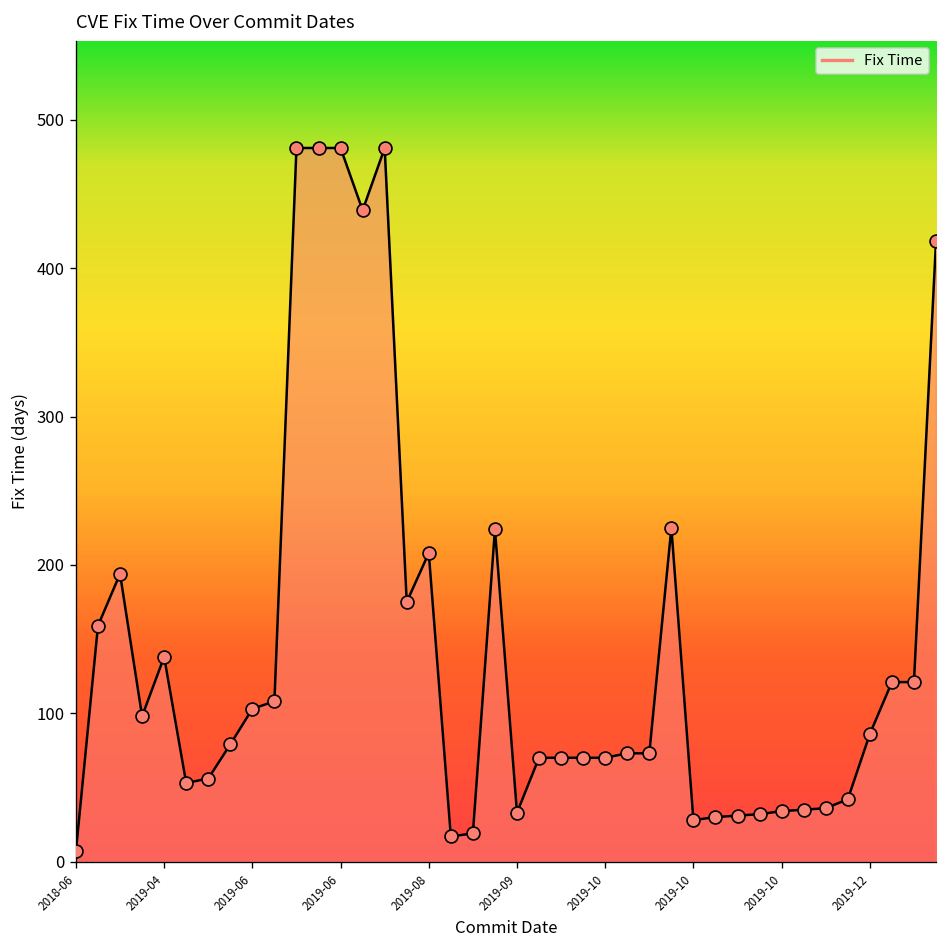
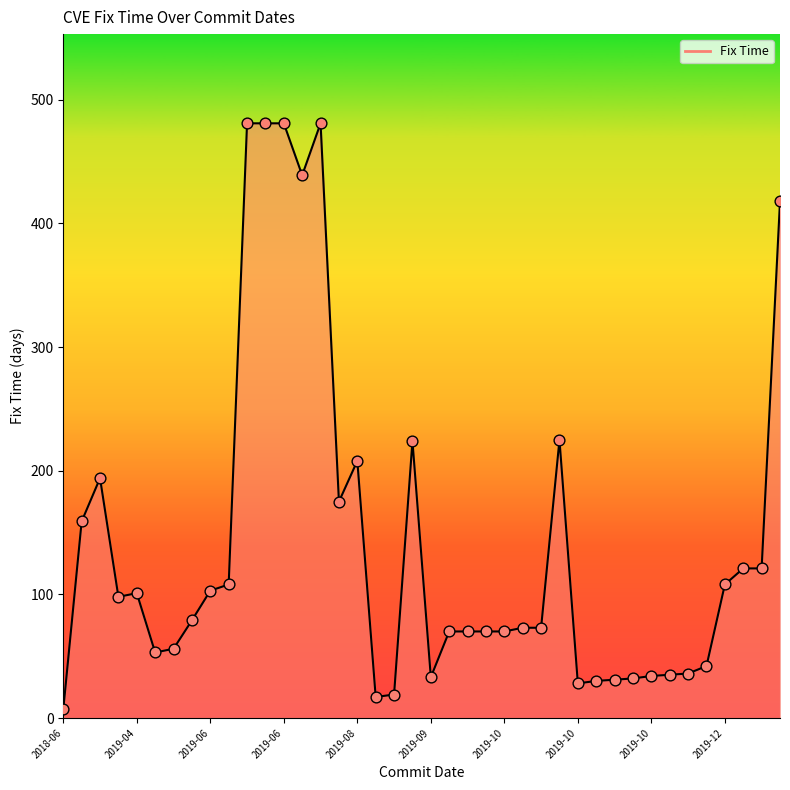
2019-04: 138 -> 101
2019-12: 86 -> 108
